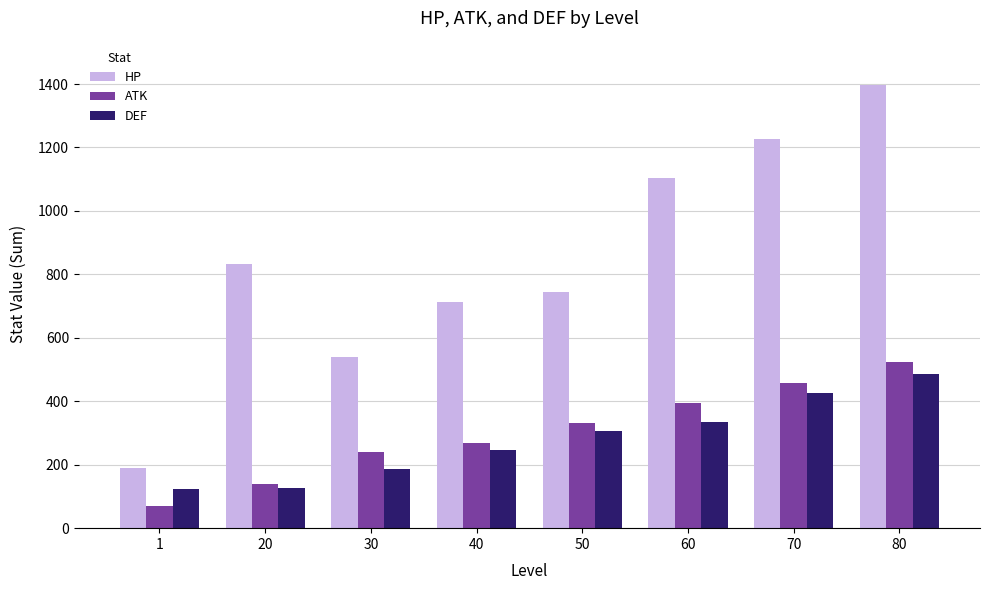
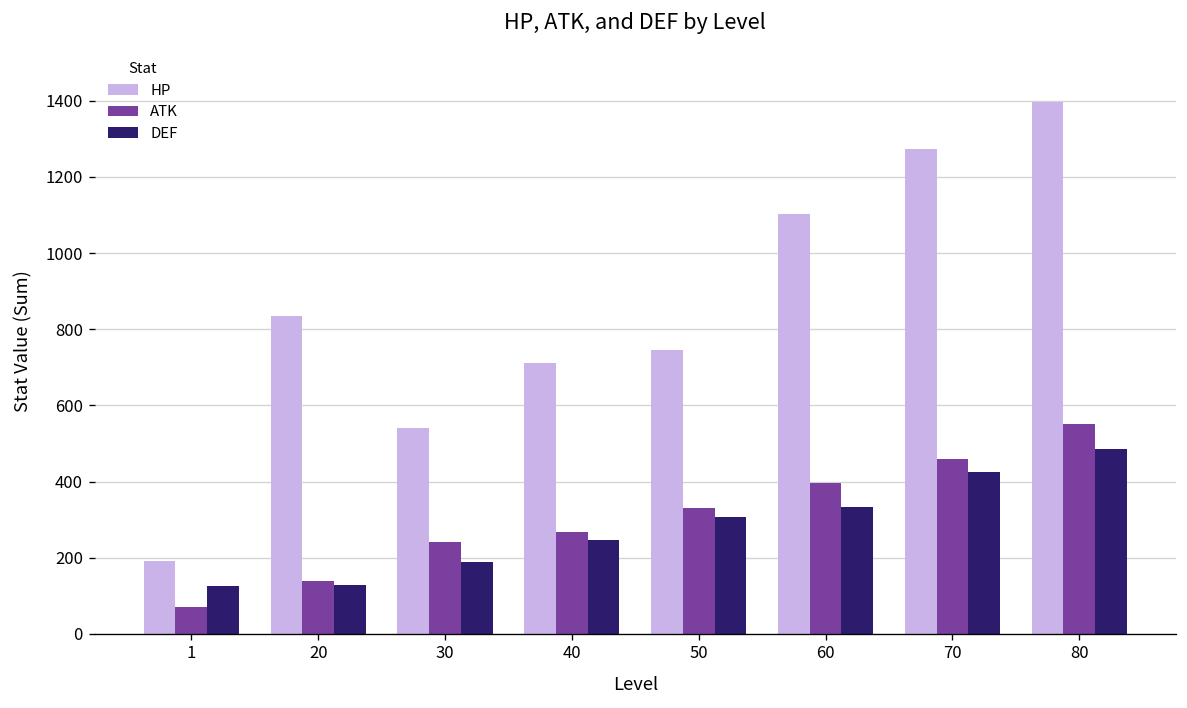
HP, 70: 1230 -> 1270
ATK, 80: 520 -> 550
